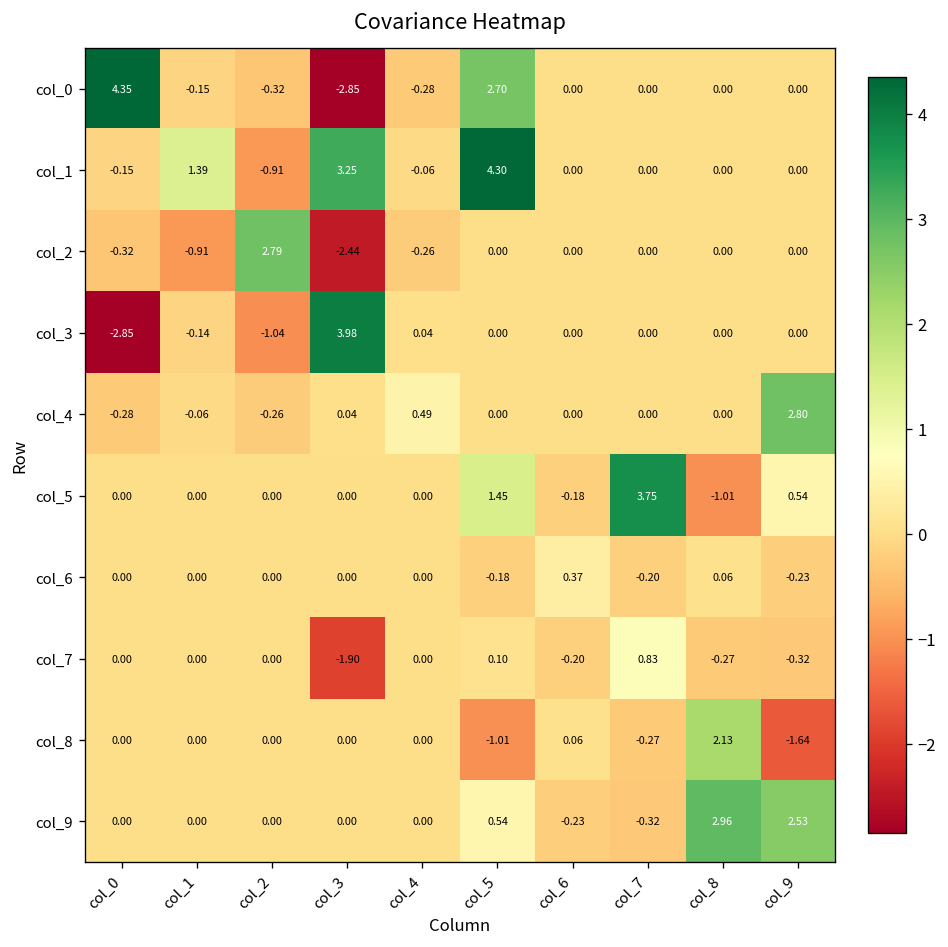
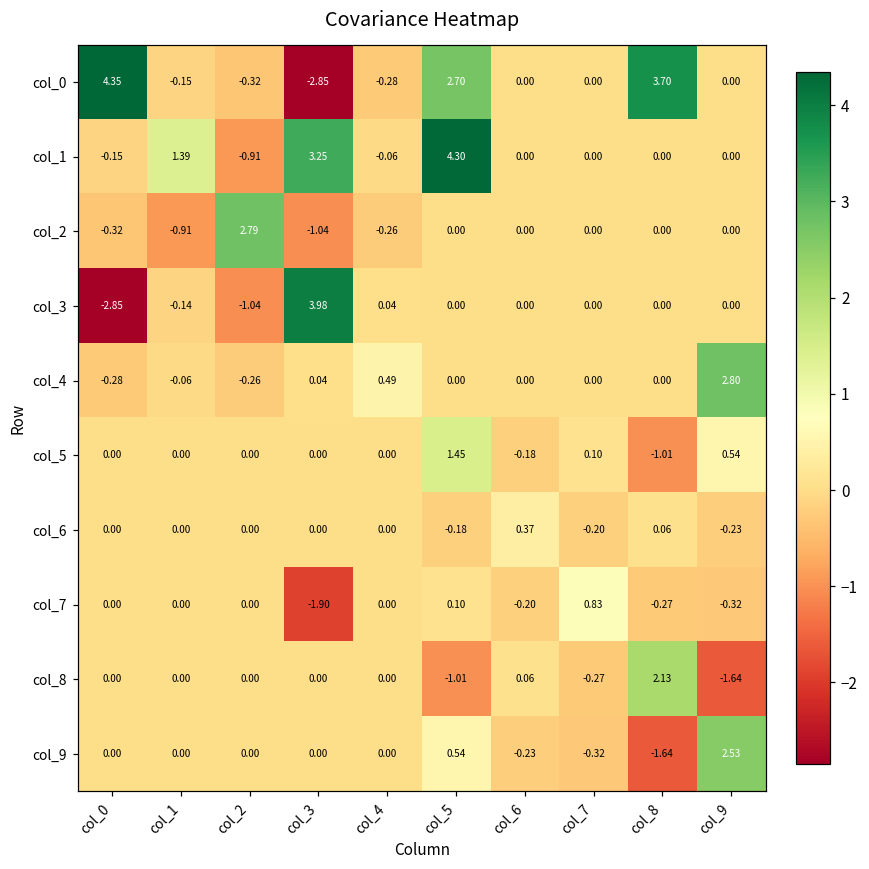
col_0, col_8: 0.00 -> 3.70
col_2, col_3: -2.44 -> -1.04
col_5, col_7: 3.75 -> 0.10
col_9, col_8: 2.96 -> -1.64
